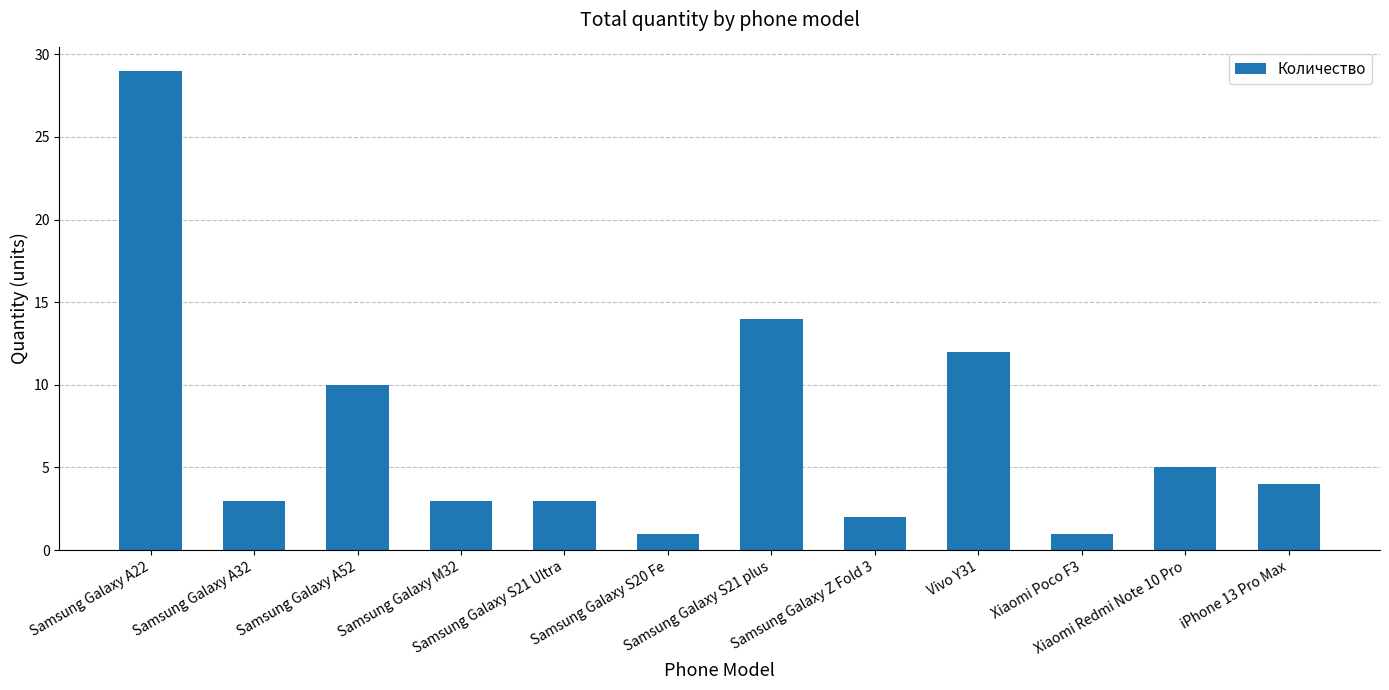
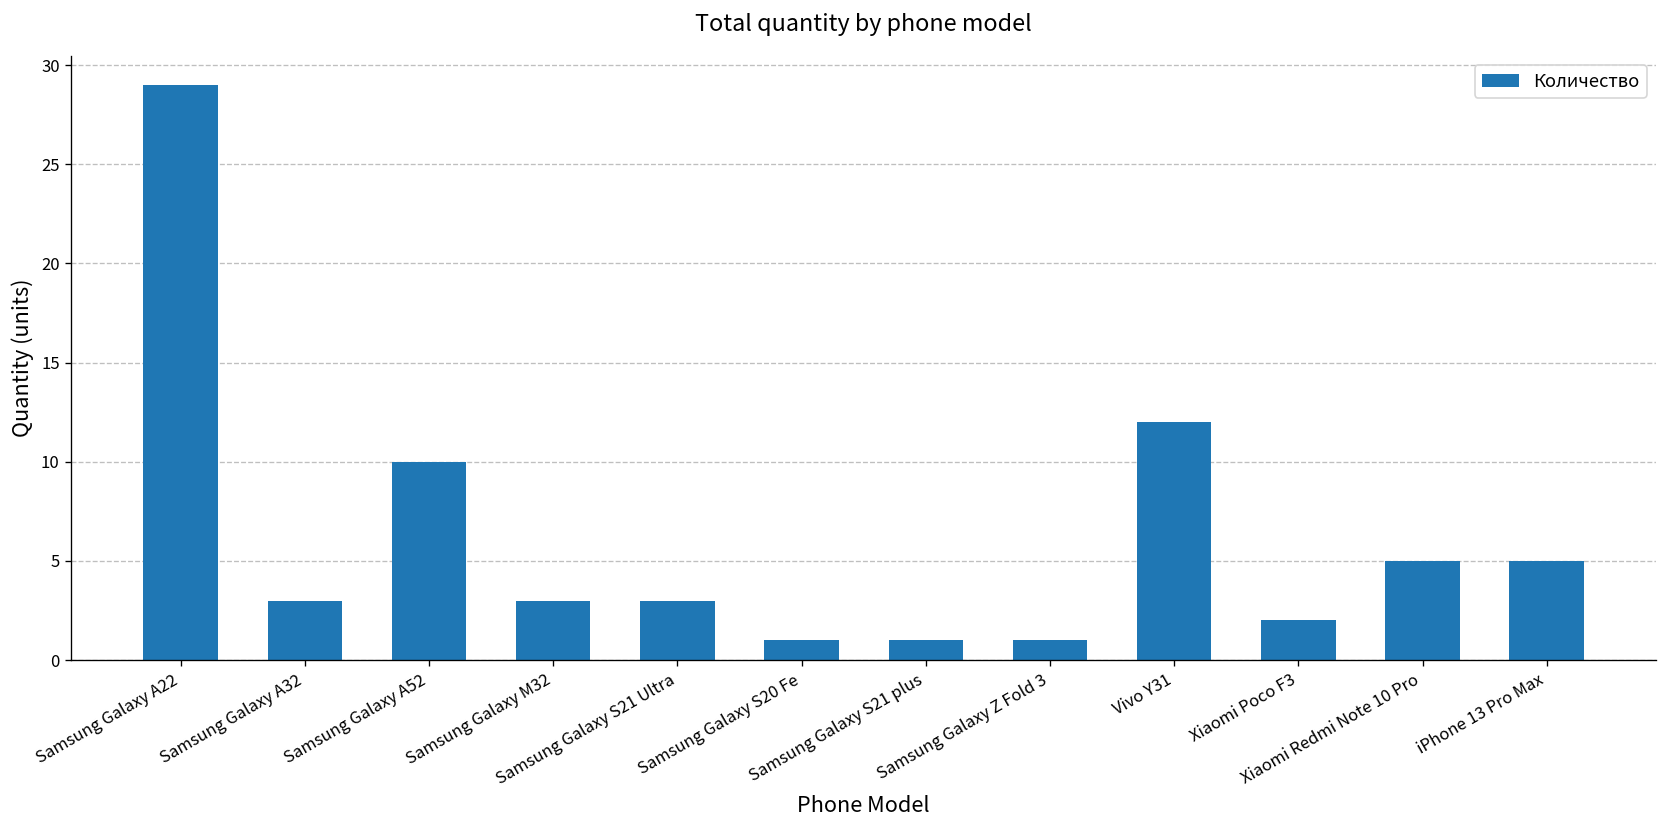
Samsung Galaxy S21 plus: 14 -> 1
Samsung Galaxy Z Fold 3: 2 -> 1
Xiaomi Poco F3: 1 -> 2
iPhone 13 Pro Max: 4 -> 5
